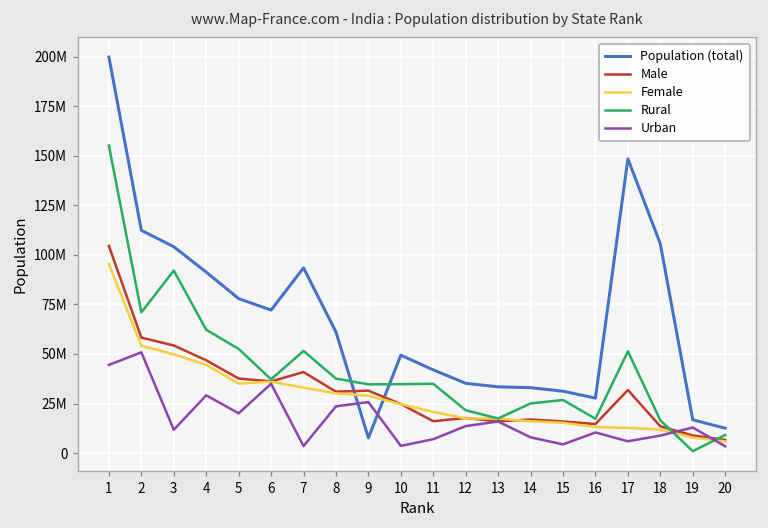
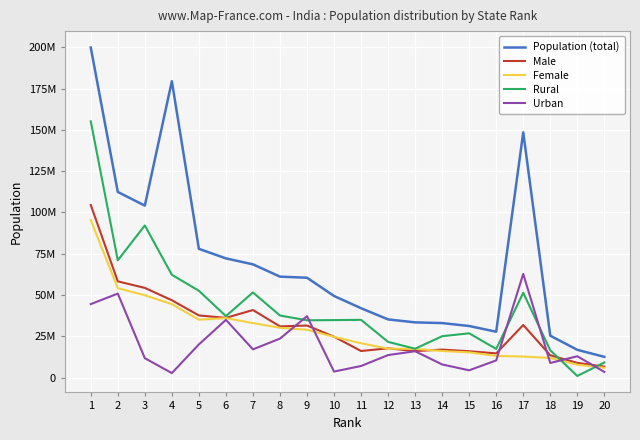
Population (total), 4: 91000000 -> 179000000
Urban, 4: 29000000 -> 3000000
Population (total), 7: 93000000 -> 69000000
Urban, 7: 4000000 -> 17000000
Population (total), 9: 8000000 -> 60000000
Urban, 9: 26000000 -> 37000000
Urban, 17: 6000000 -> 63000000
Population (total), 18: 106000000 -> 25000000
